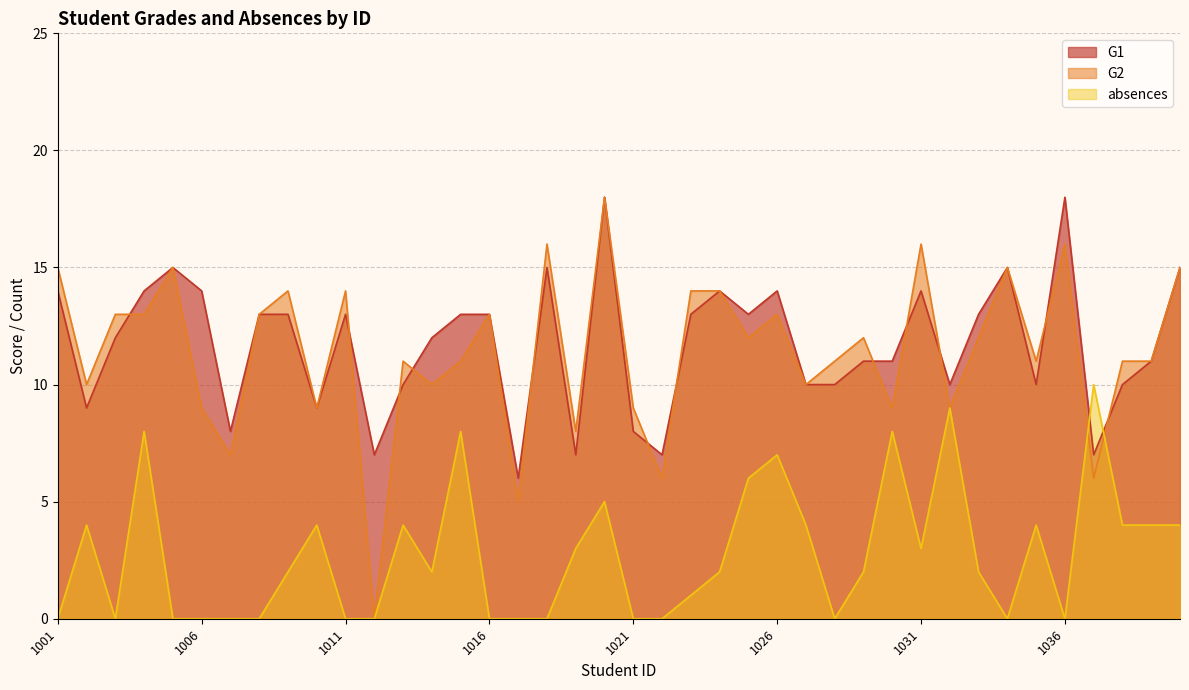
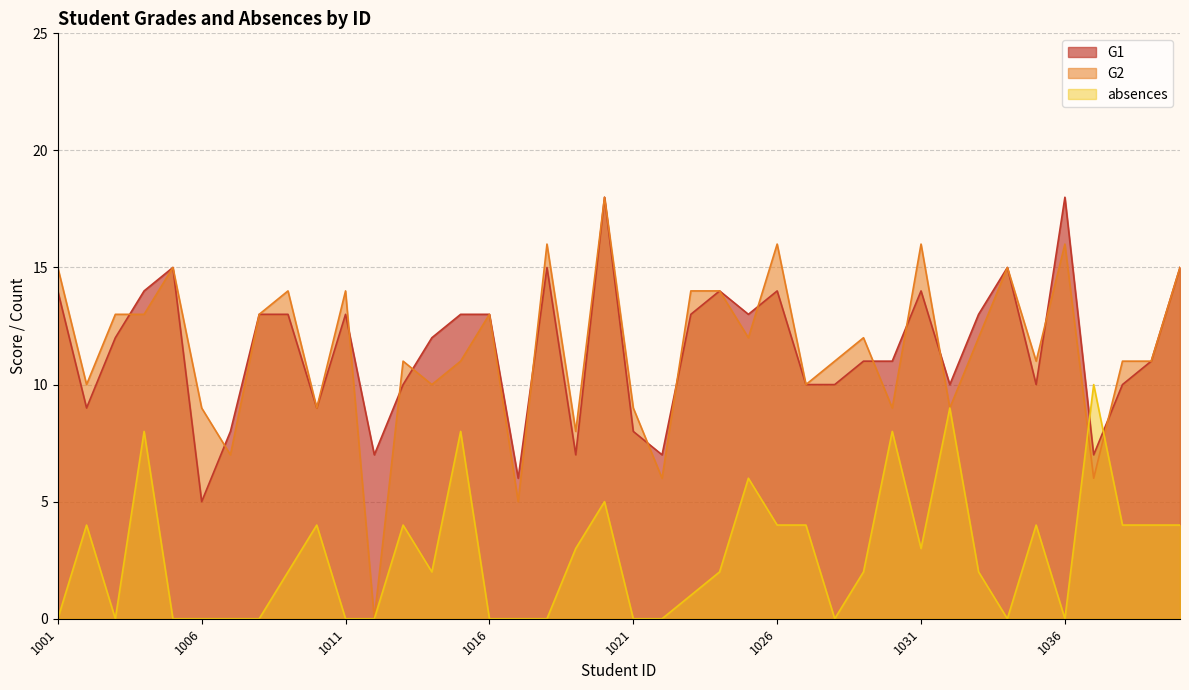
G1, 1006: 14 -> 5
G2, 1026: 13 -> 16
absences, 1026: 7 -> 4
